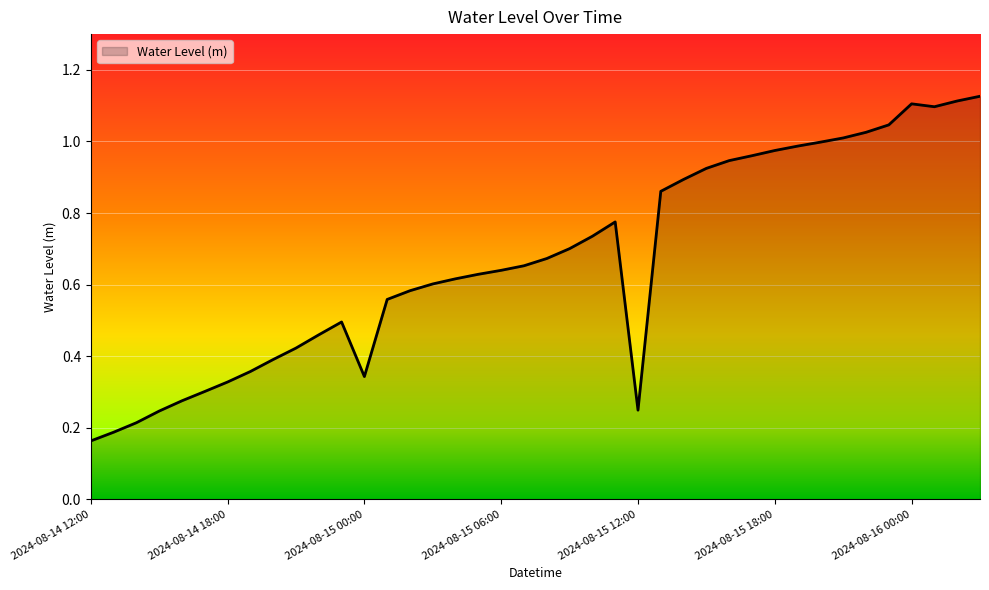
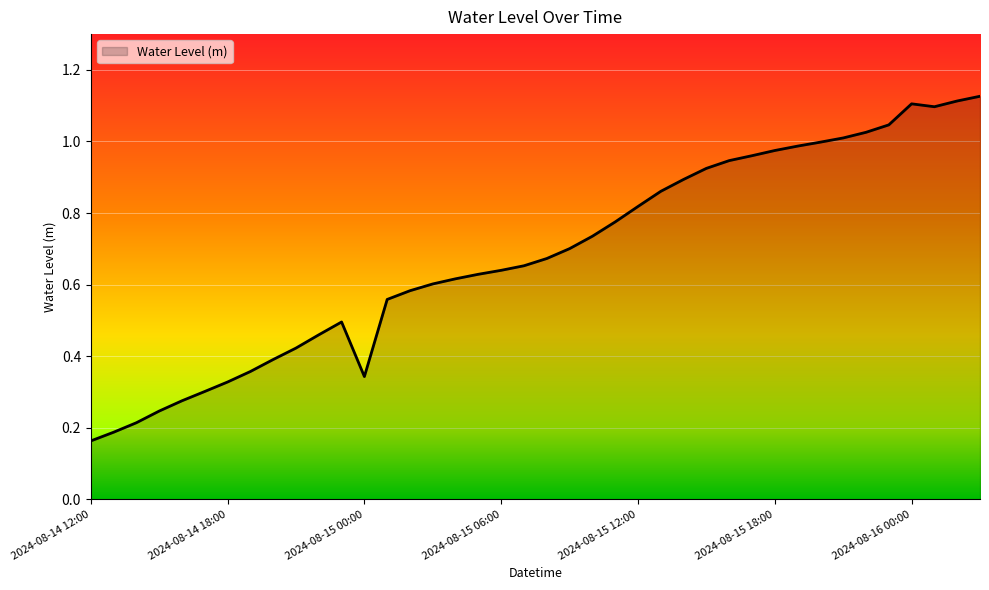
2024-08-15 12:00: 0.25 -> 0.82
